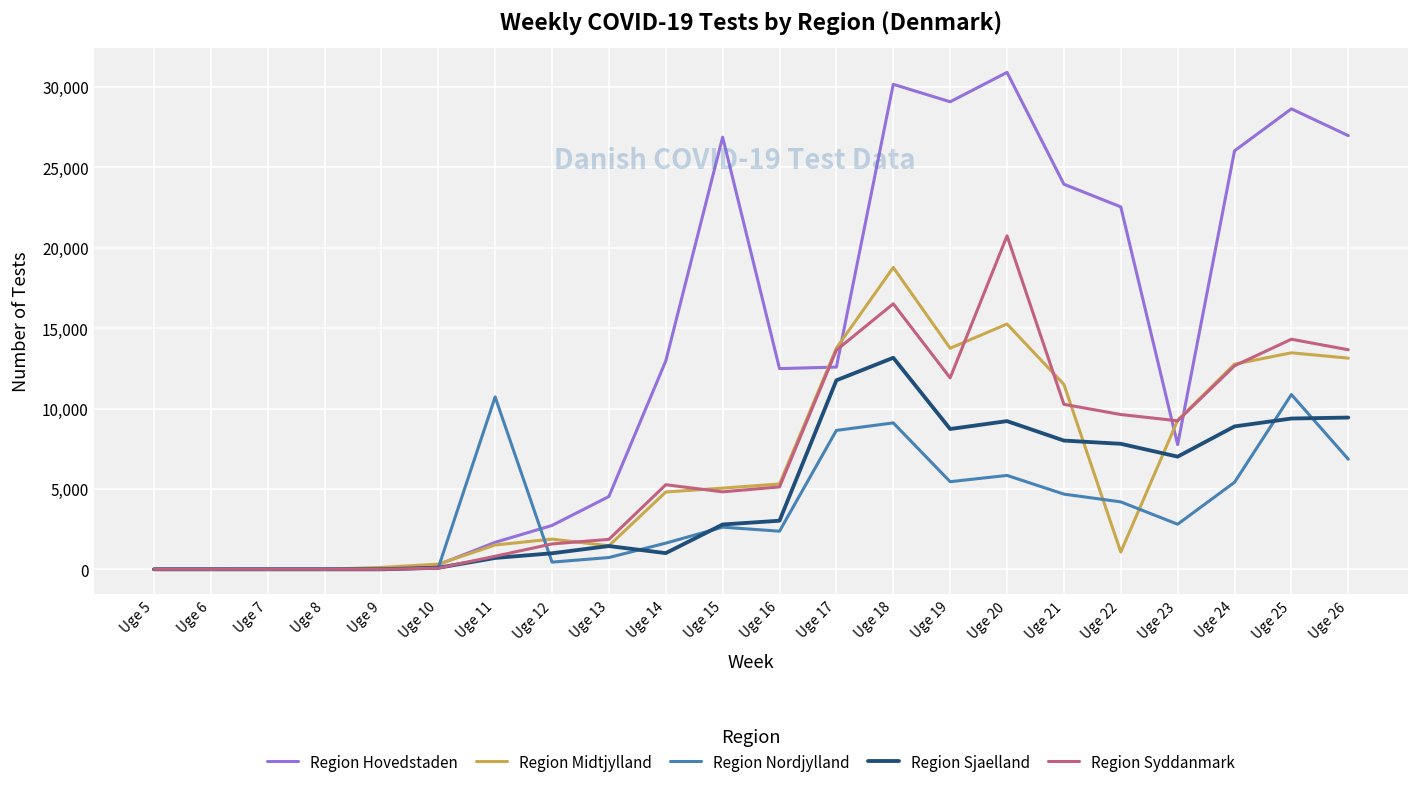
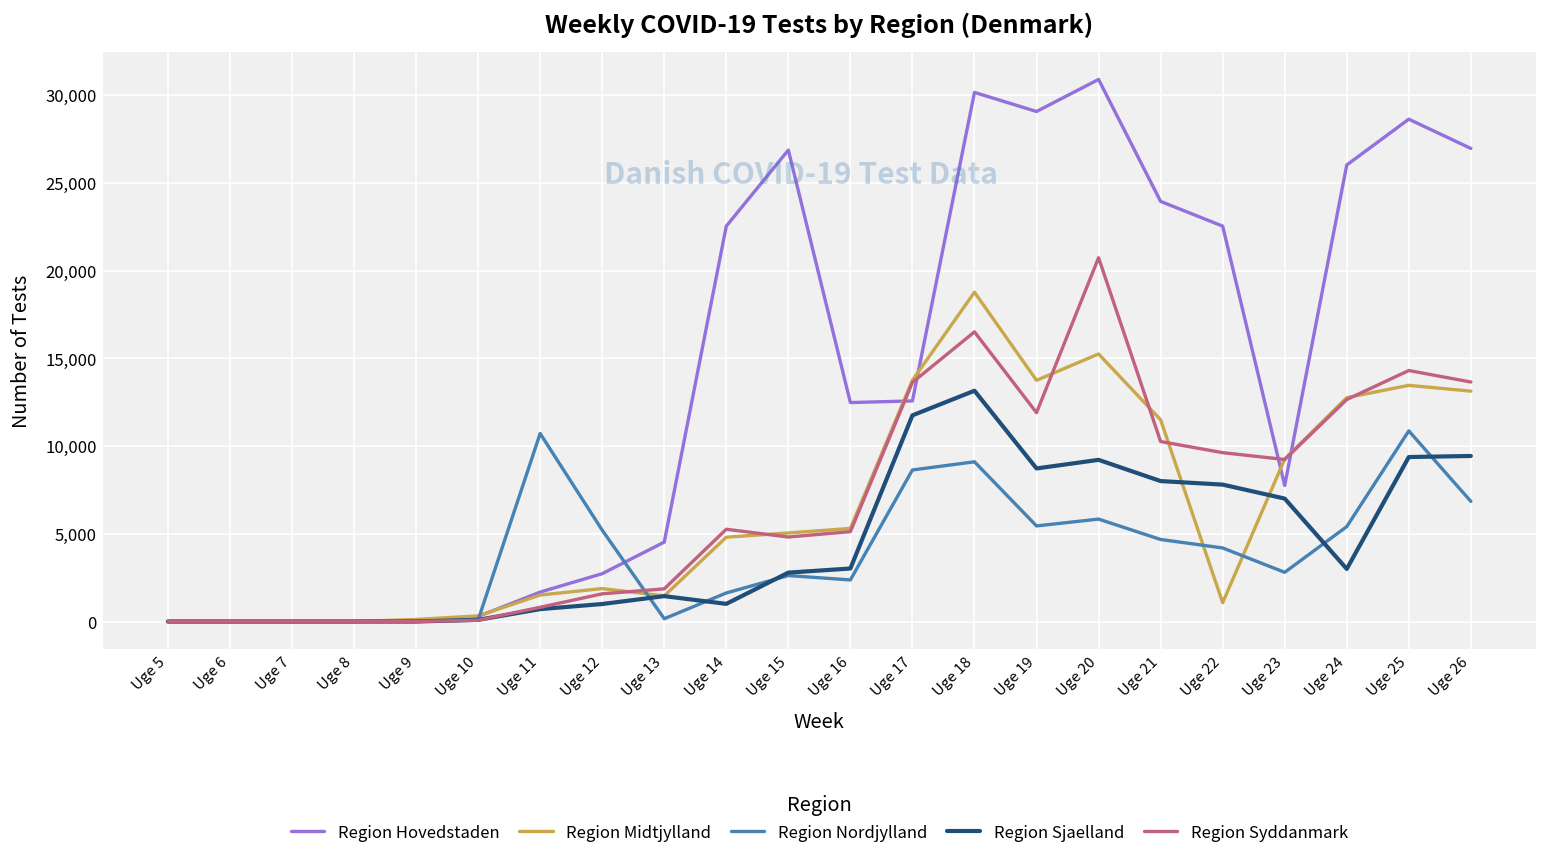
Region Nordjylland, Uge 12: 400 -> 5,200
Region Nordjylland, Uge 13: 700 -> 200
Region Hovedstaden, Uge 14: 13,000 -> 22,500
Region Sjaelland, Uge 24: 8,900 -> 3,000
